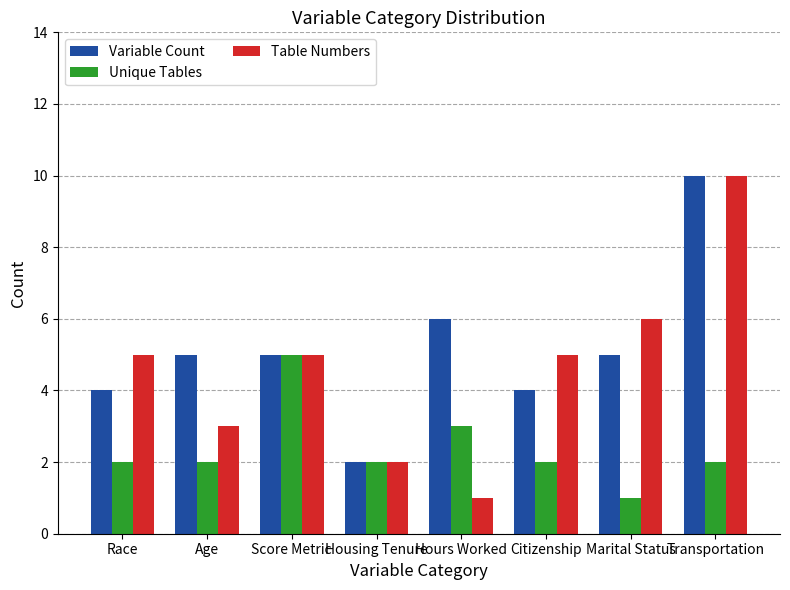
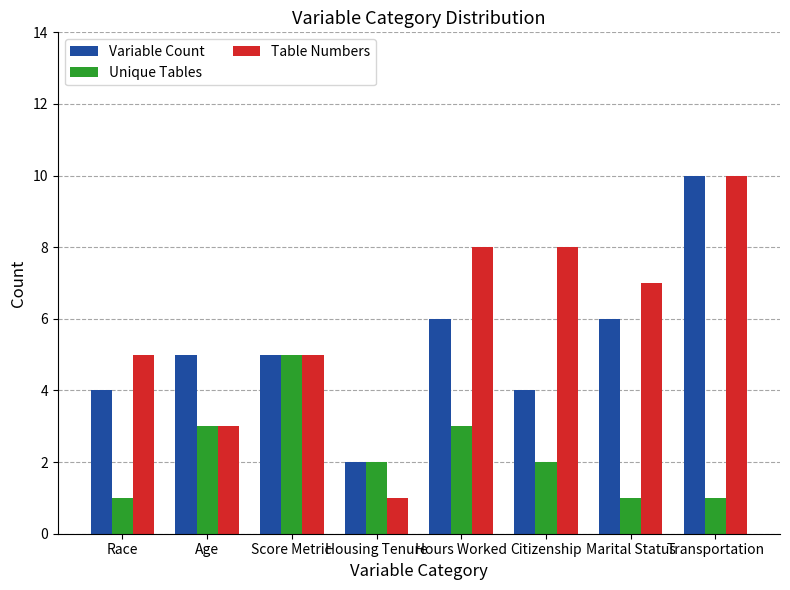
Unique Tables, Race: 2 -> 1
Unique Tables, Age: 2 -> 3
Table Numbers, Housing Tenure: 2 -> 1
Table Numbers, Hours Worked: 1 -> 8
Table Numbers, Citizenship: 5 -> 8
Variable Count, Marital Status: 5 -> 6
Table Numbers, Marital Status: 6 -> 7
Unique Tables, Transportation: 2 -> 1
